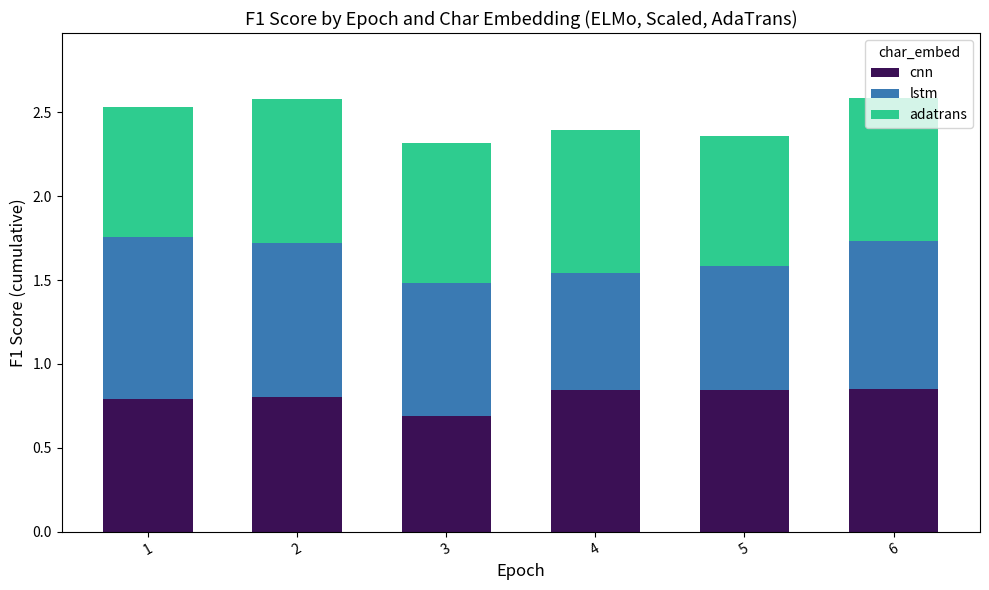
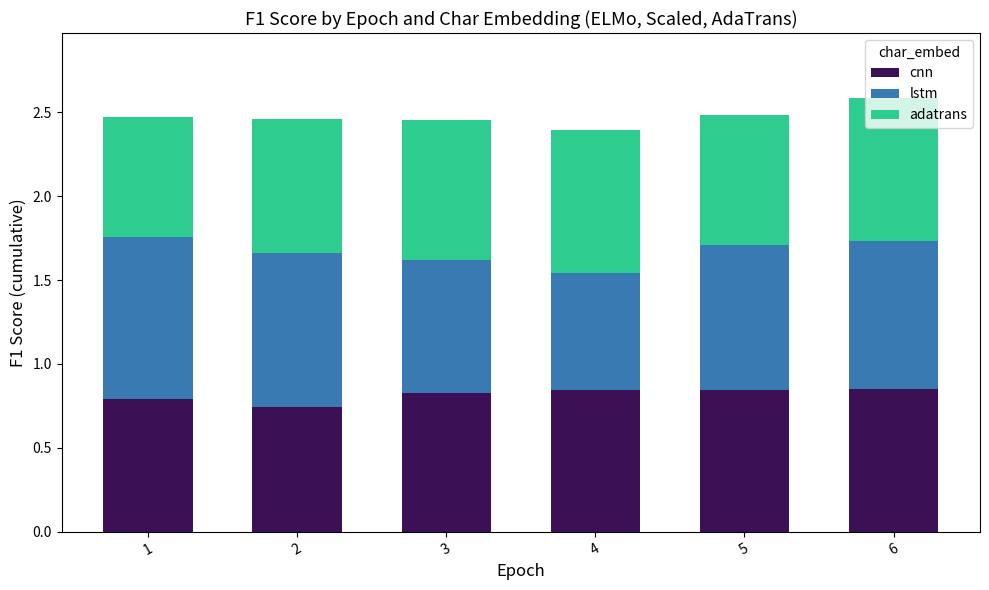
adatrans, 1: 0.78 -> 0.71
cnn, 2: 0.80 -> 0.74
adatrans, 2: 0.86 -> 0.80
cnn, 3: 0.69 -> 0.83
lstm, 5: 0.74 -> 0.86
